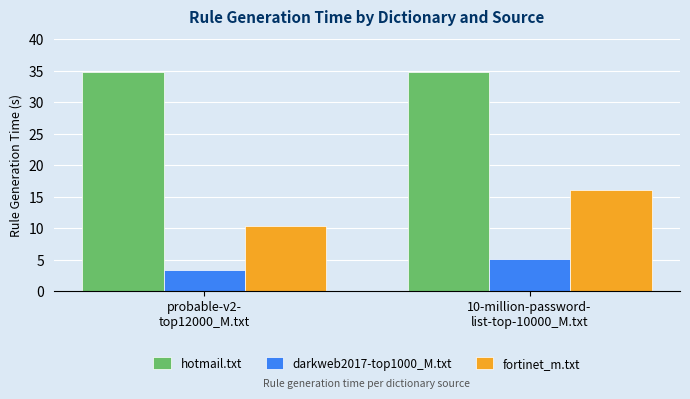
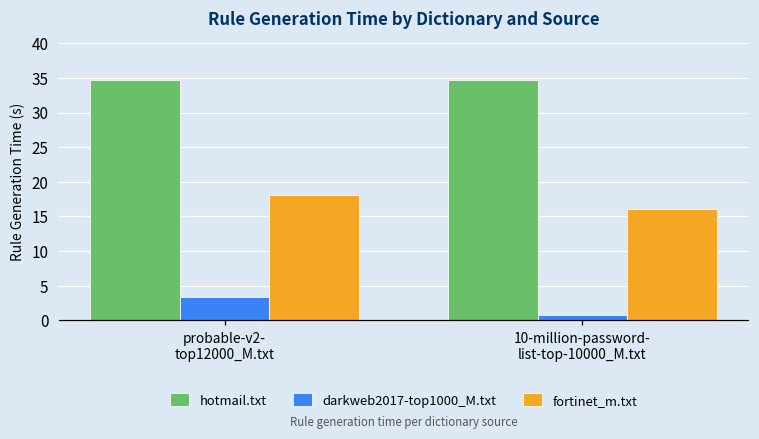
fortinet_m.txt, probable-v2- top12000_M.txt: 10 -> 18
darkweb2017-top1000_M.txt, 10-million-password- list-top-10000_M.txt: 5 -> 1
